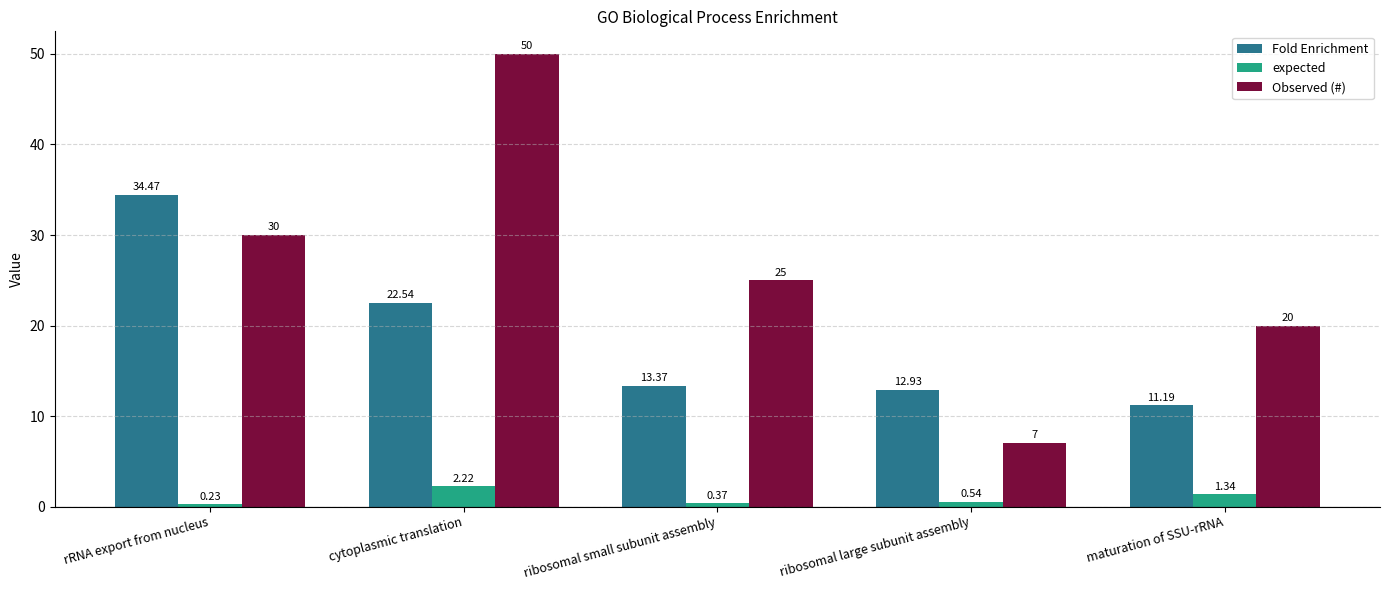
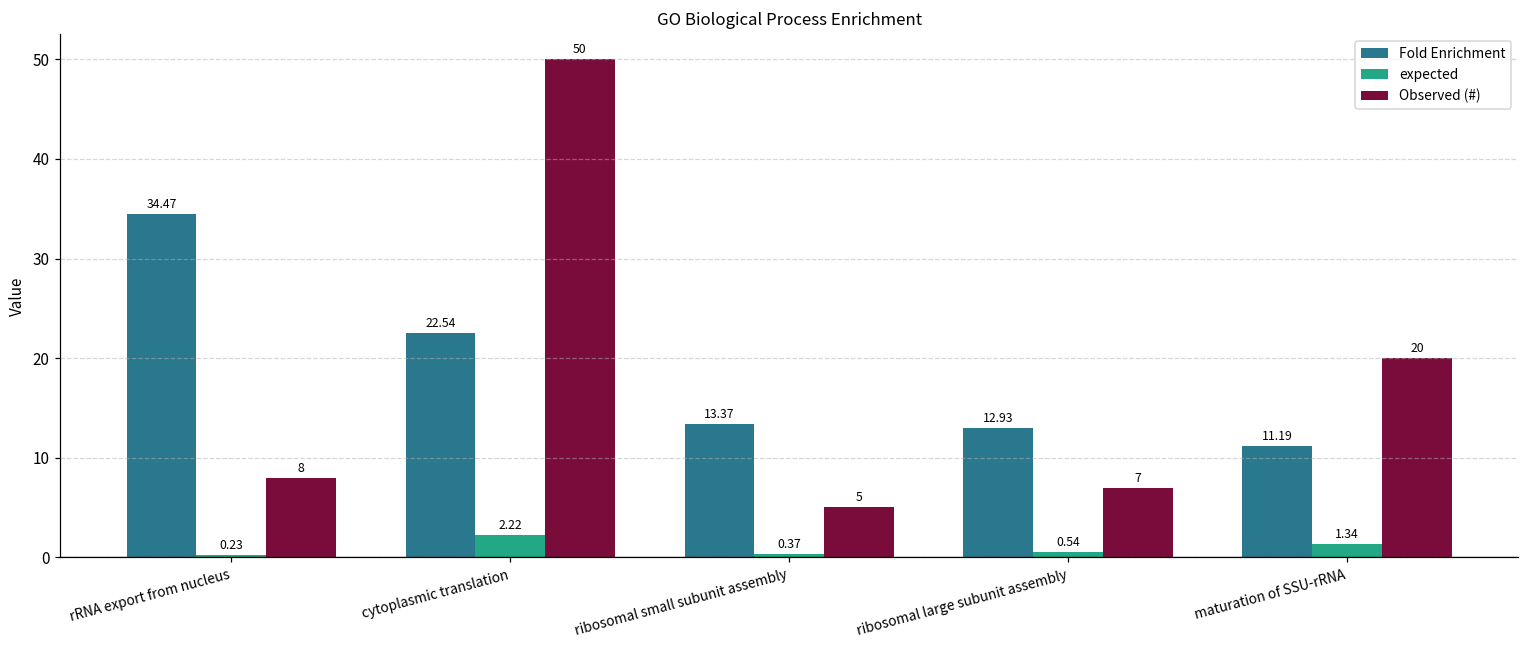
Observed (#), rRNA export from nucleus: 30 -> 8
Observed (#), ribosomal small subunit assembly: 25 -> 5
